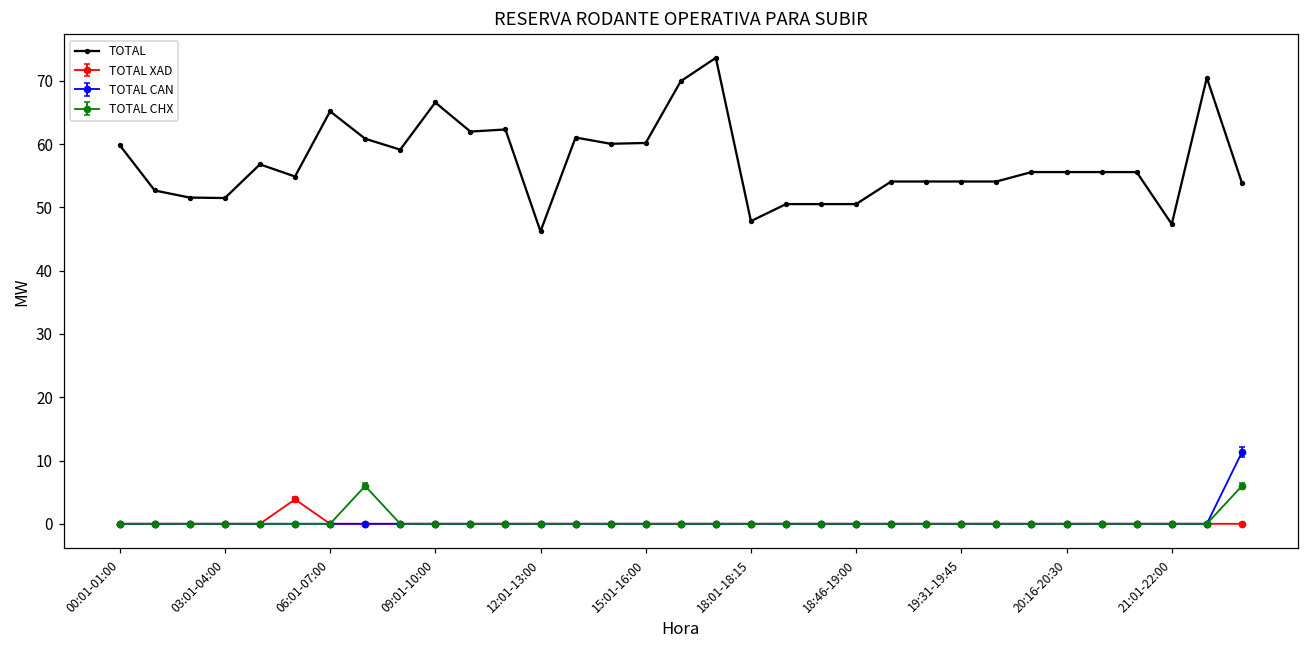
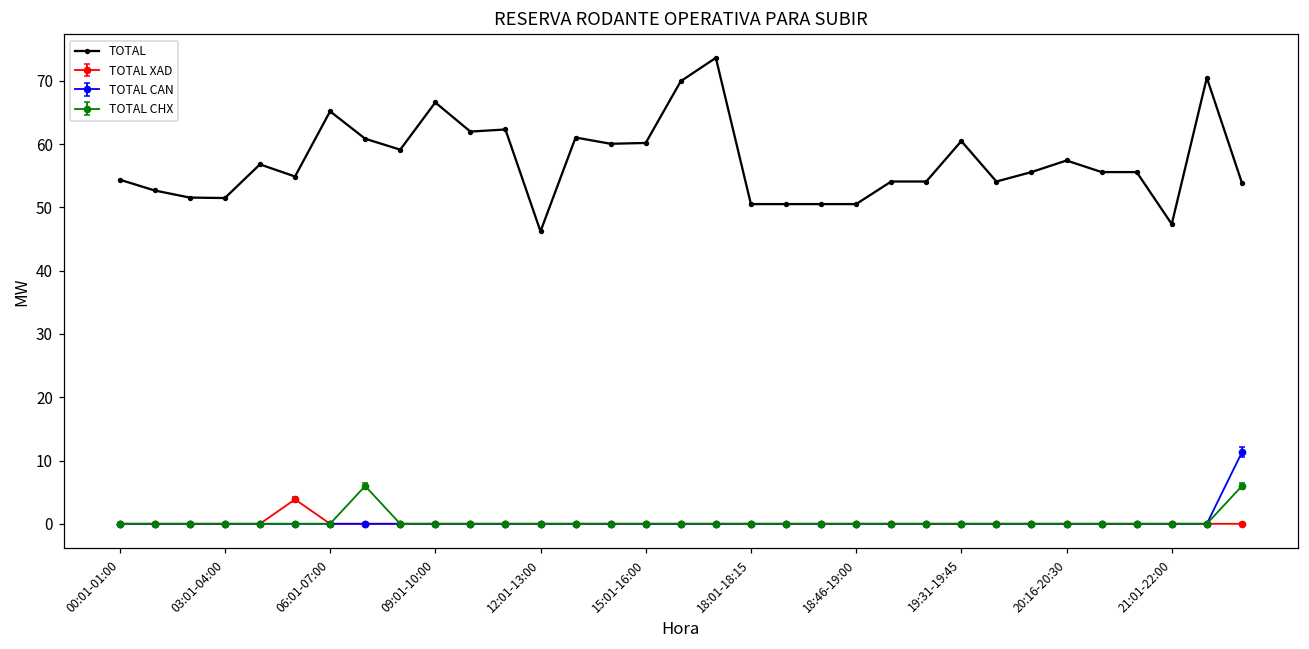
TOTAL, 00:01-01:00: 60 -> 54
TOTAL, 18:01-18:15: 48 -> 51
TOTAL, 19:31-19:45: 54 -> 60
TOTAL, 20:16-20:30: 56 -> 57
